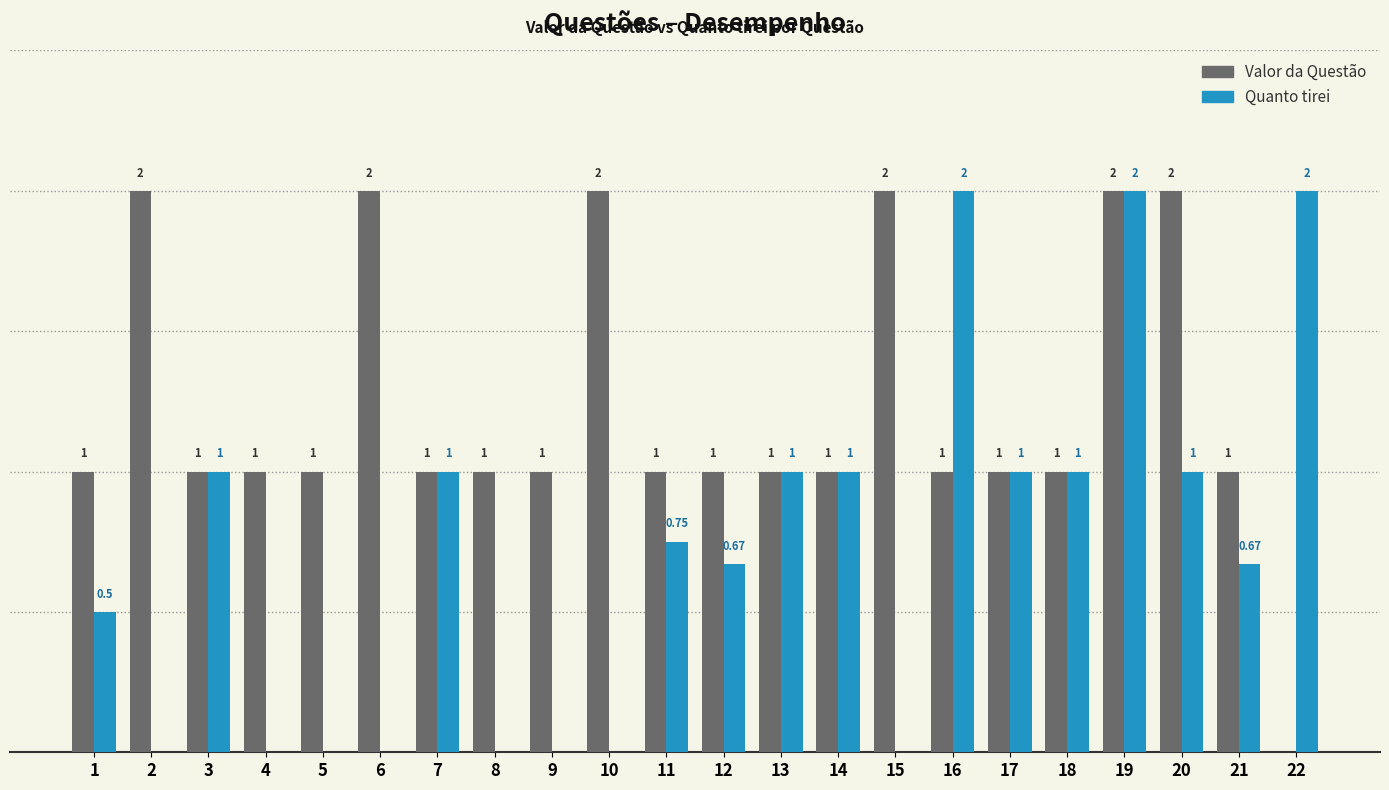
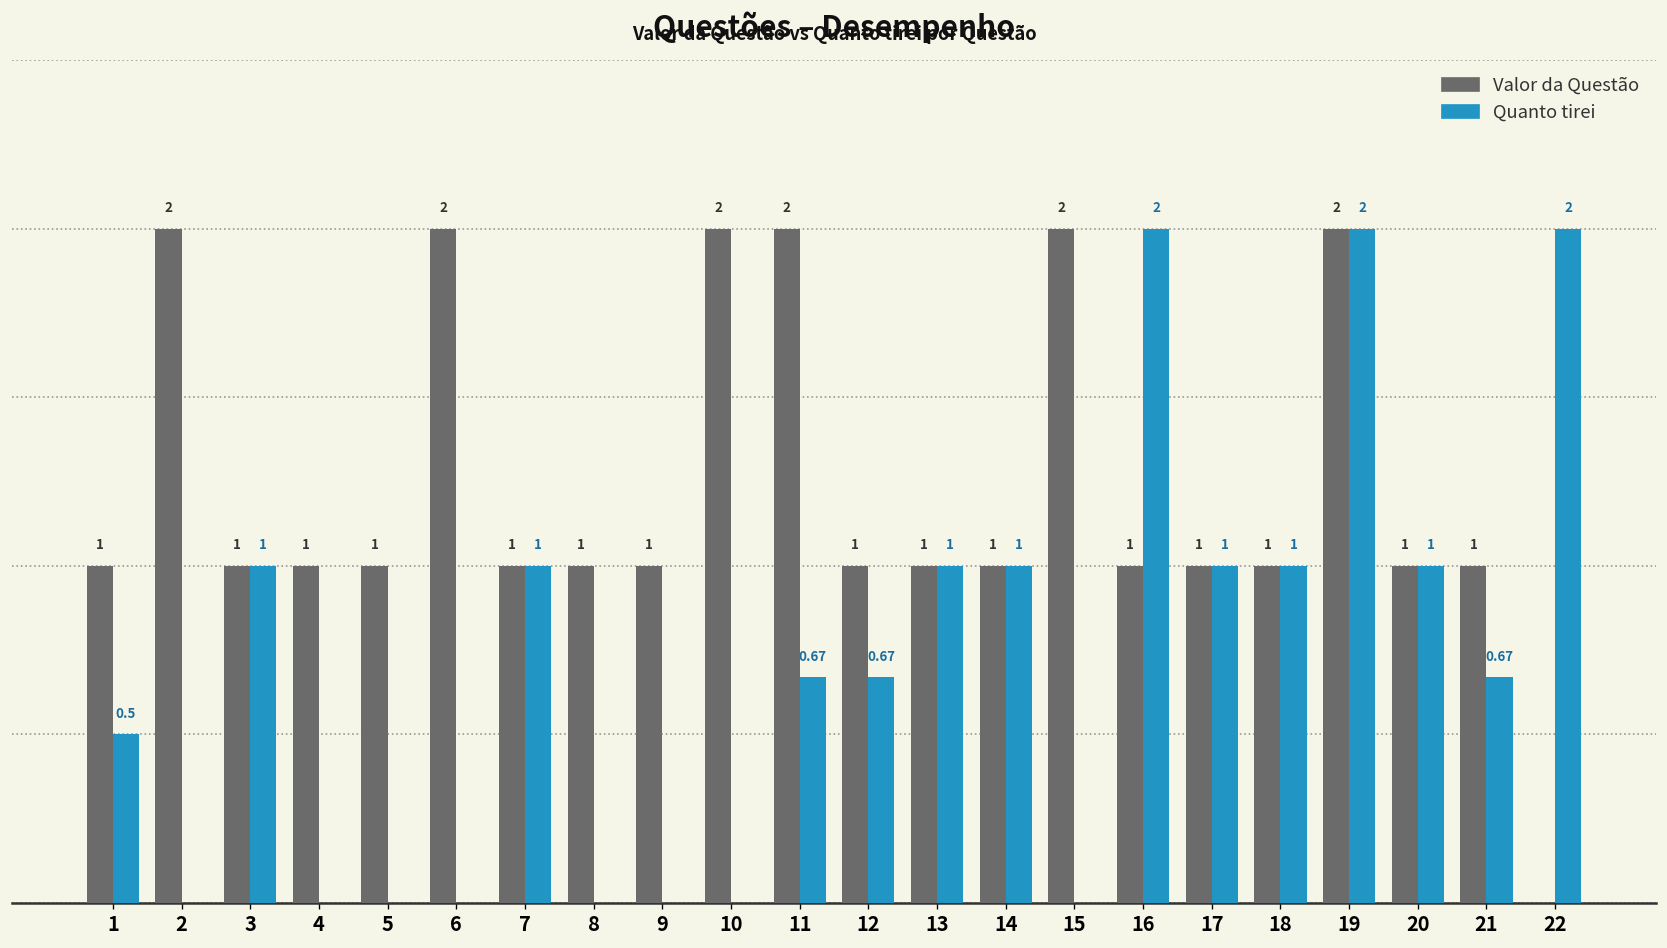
Valor da Questão, 11: 1 -> 2
Quanto tirei, 11: 0.75 -> 0.67
Valor da Questão, 20: 2 -> 1
